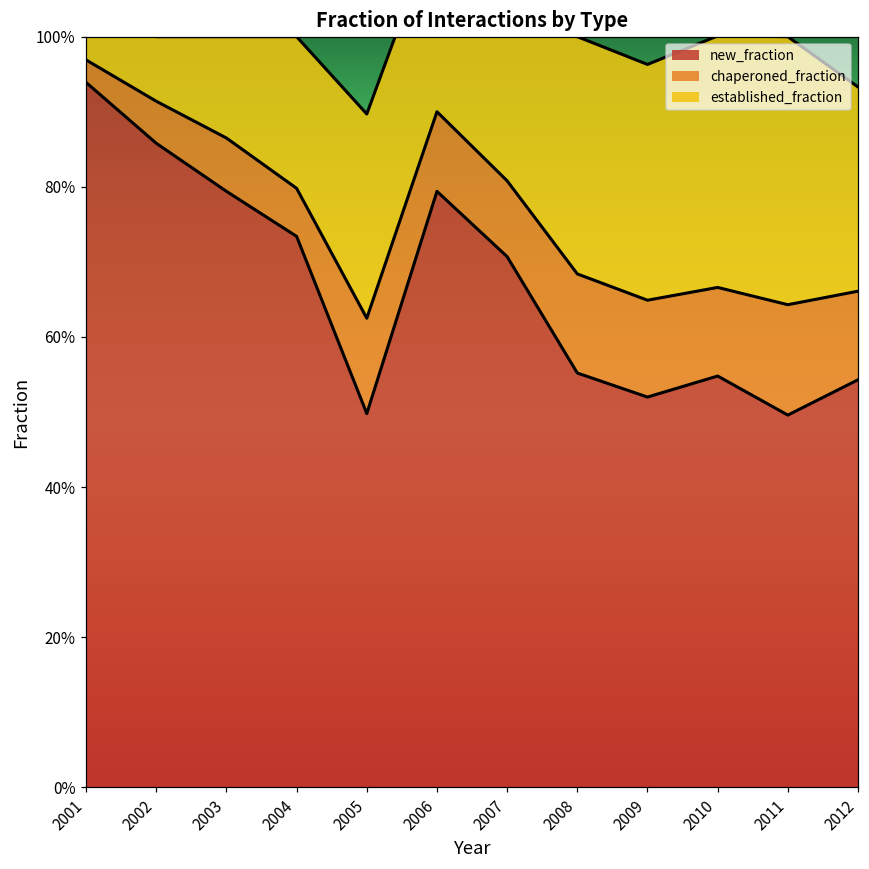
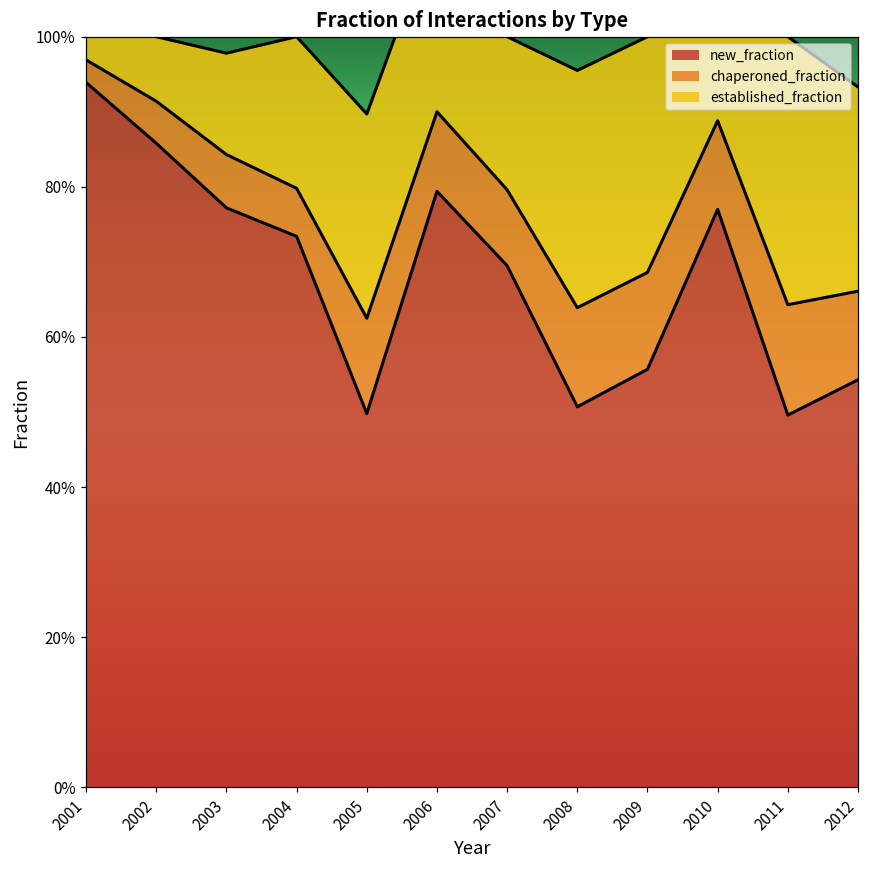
new_fraction, 2003: 79% -> 77%
new_fraction, 2007: 71% -> 70%
new_fraction, 2008: 55% -> 51%
new_fraction, 2009: 52% -> 56%
new_fraction, 2010: 55% -> 77%
